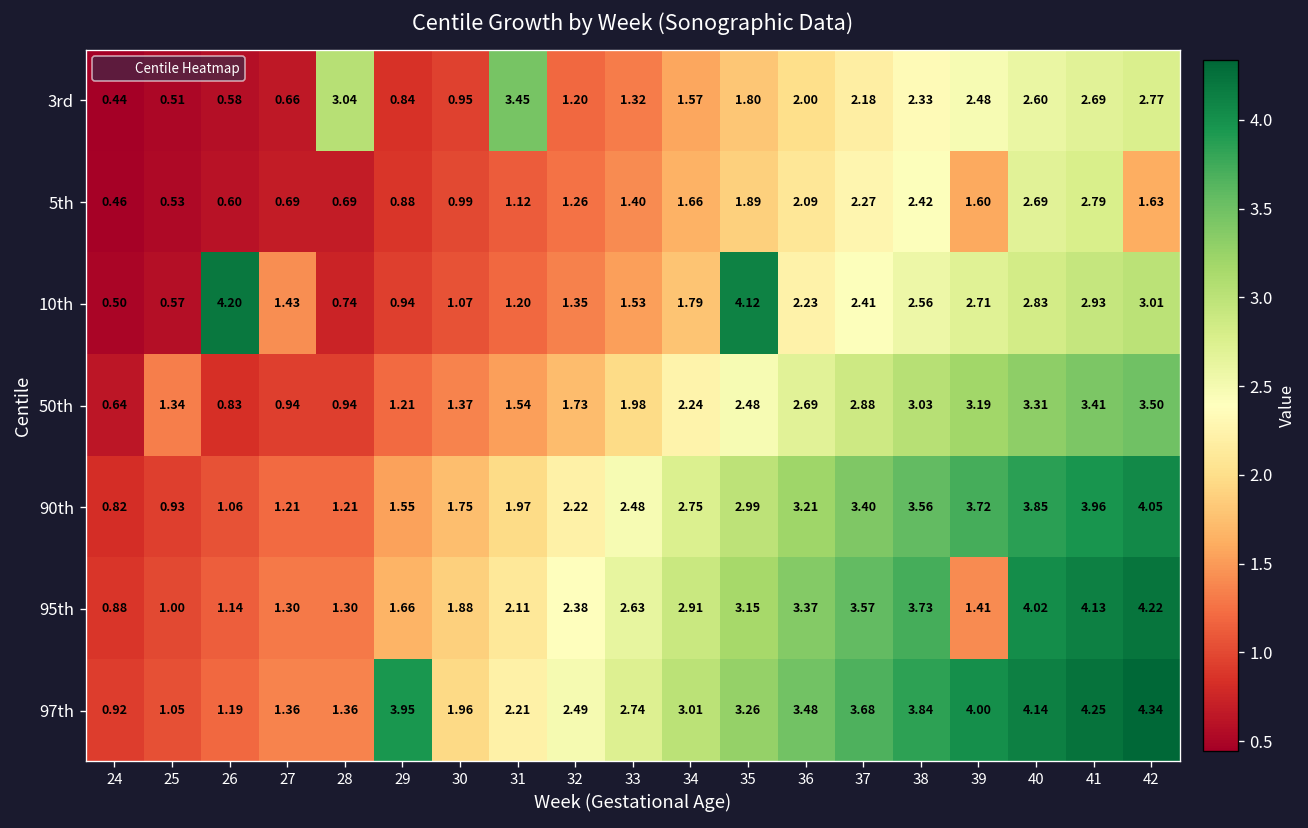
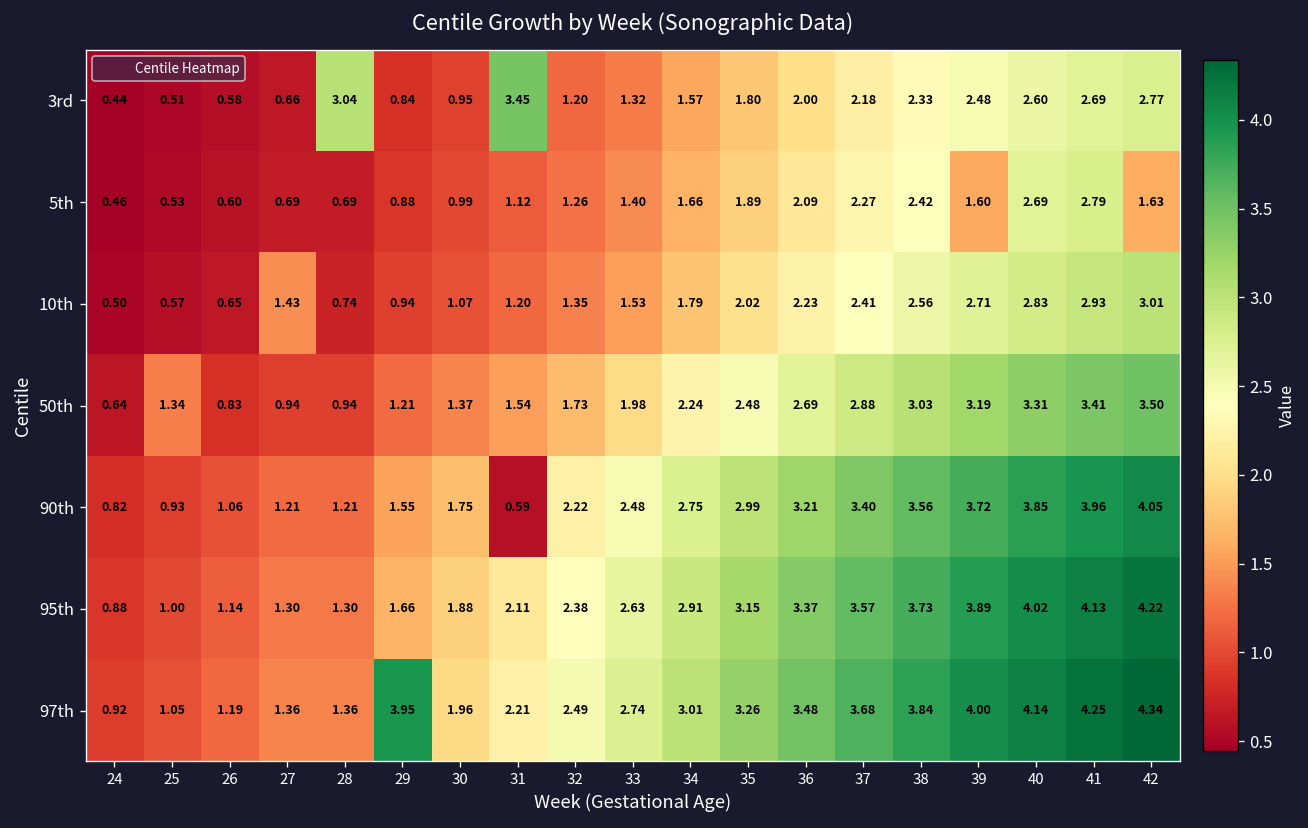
10th, 26: 4.20 -> 0.65
10th, 35: 4.12 -> 2.02
90th, 31: 1.97 -> 0.59
95th, 39: 1.41 -> 3.89
